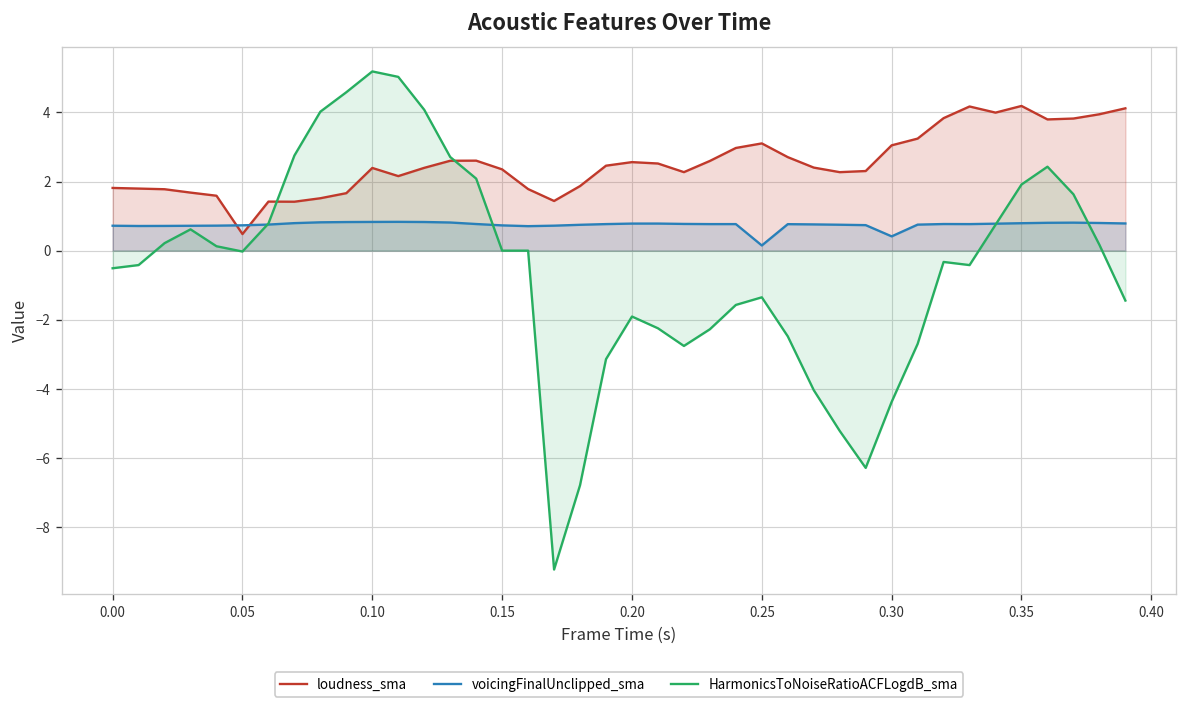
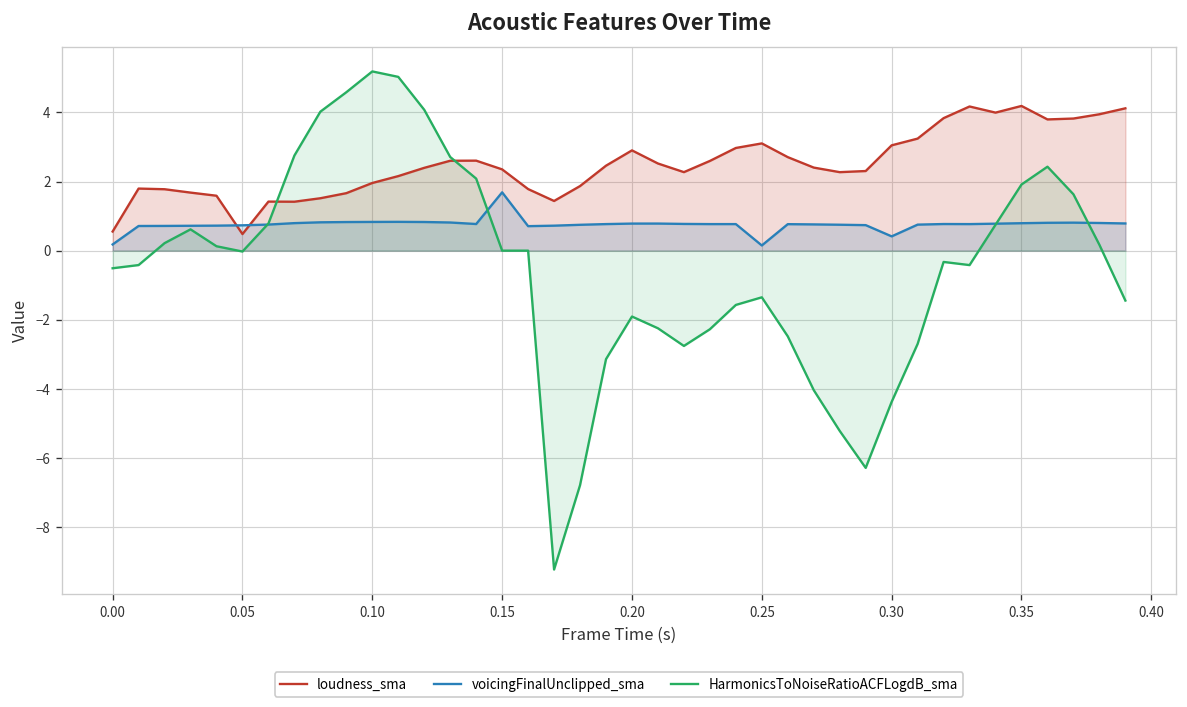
loudness_sma, 0.00: 1.8 -> 0.6
voicingFinalUnclipped_sma, 0.00: 0.7 -> 0.2
loudness_sma, 0.10: 2.4 -> 2.0
voicingFinalUnclipped_sma, 0.15: 0.7 -> 1.7
loudness_sma, 0.20: 2.6 -> 2.9
